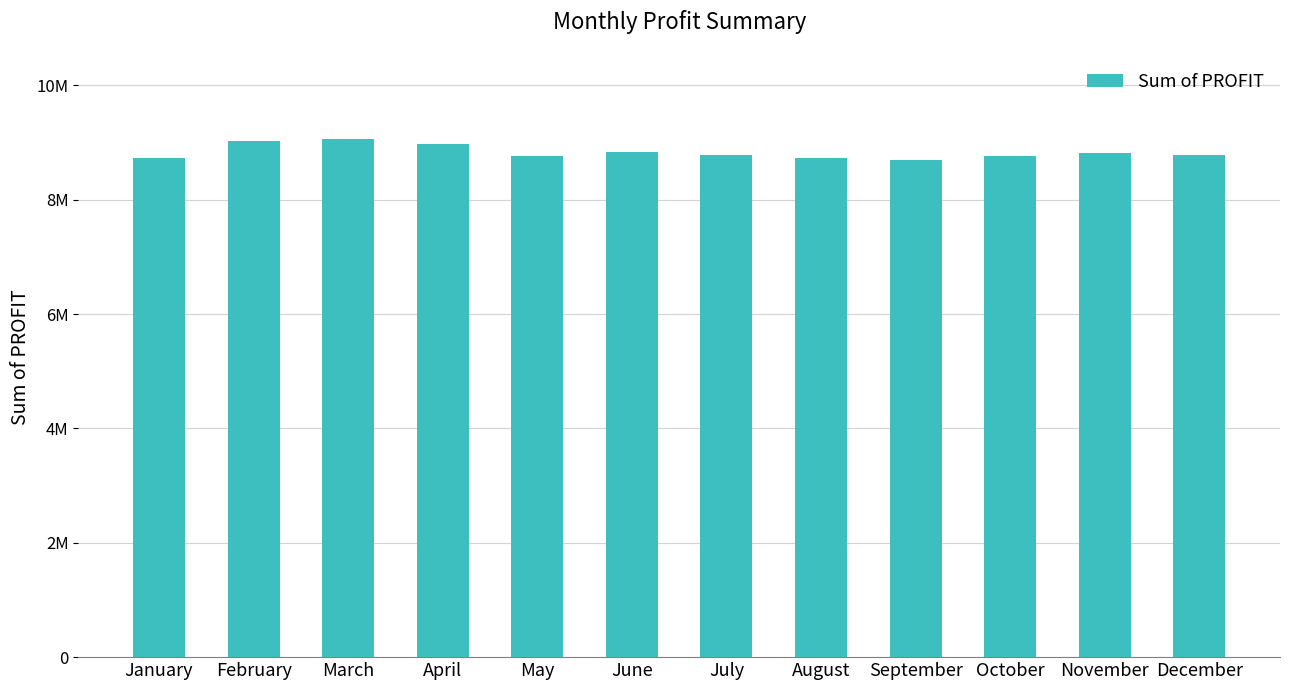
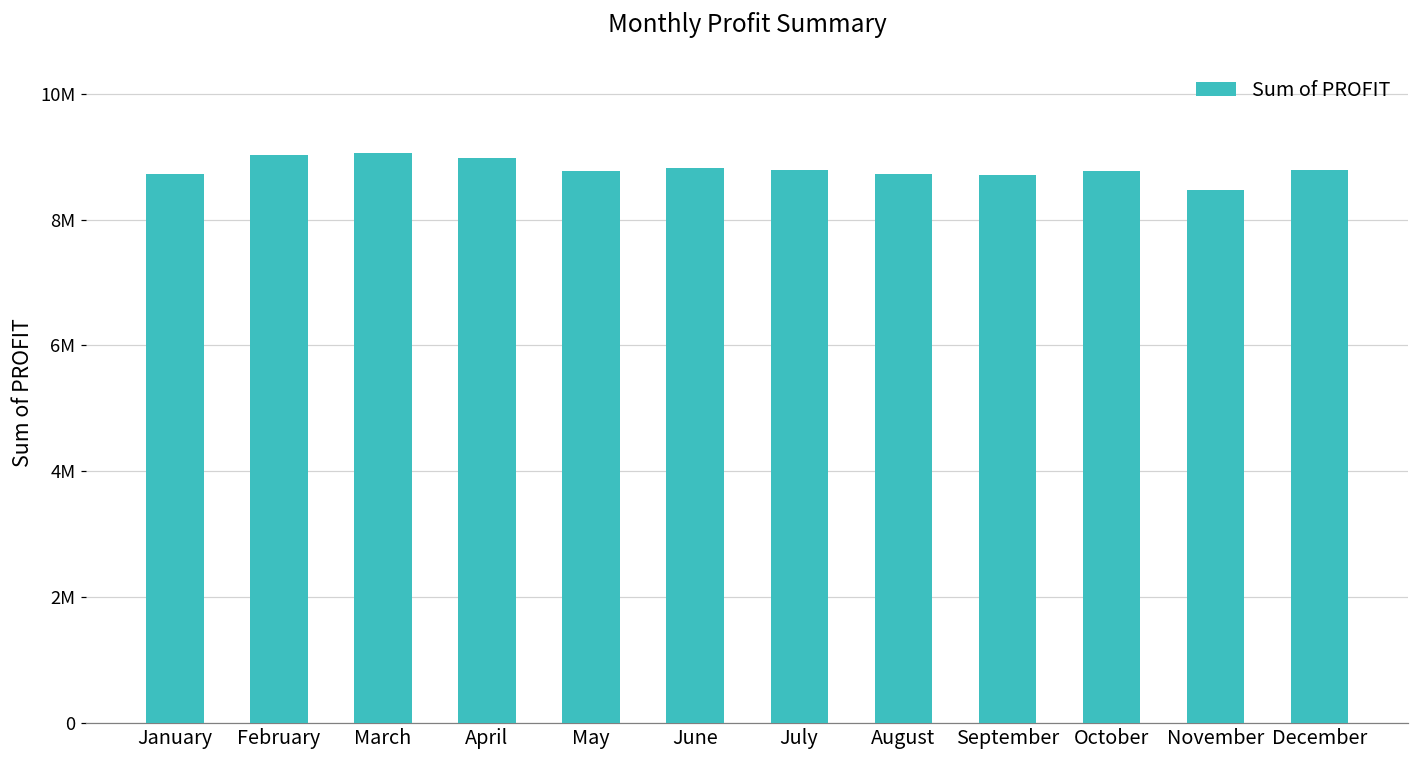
November: 8800000 -> 8500000
